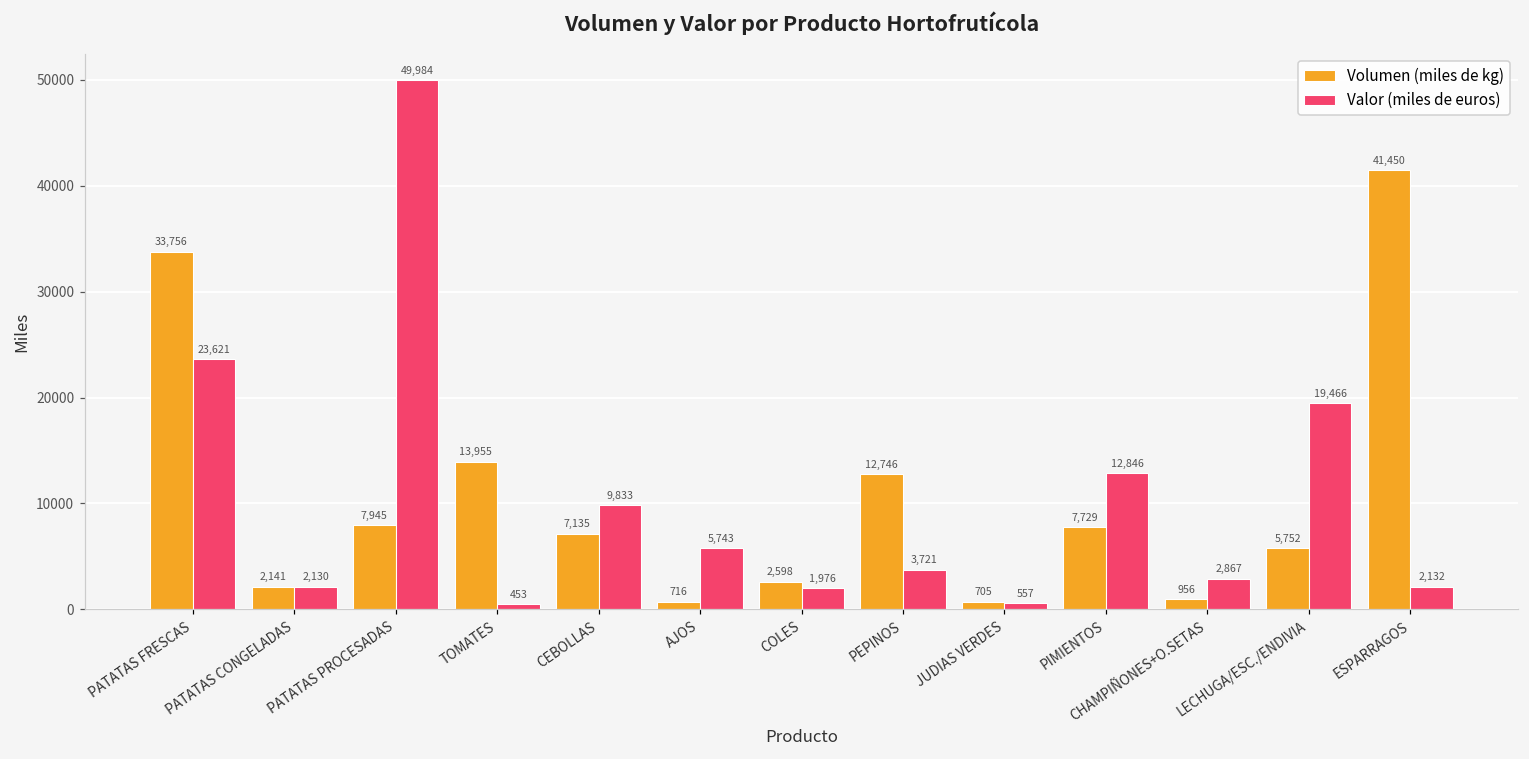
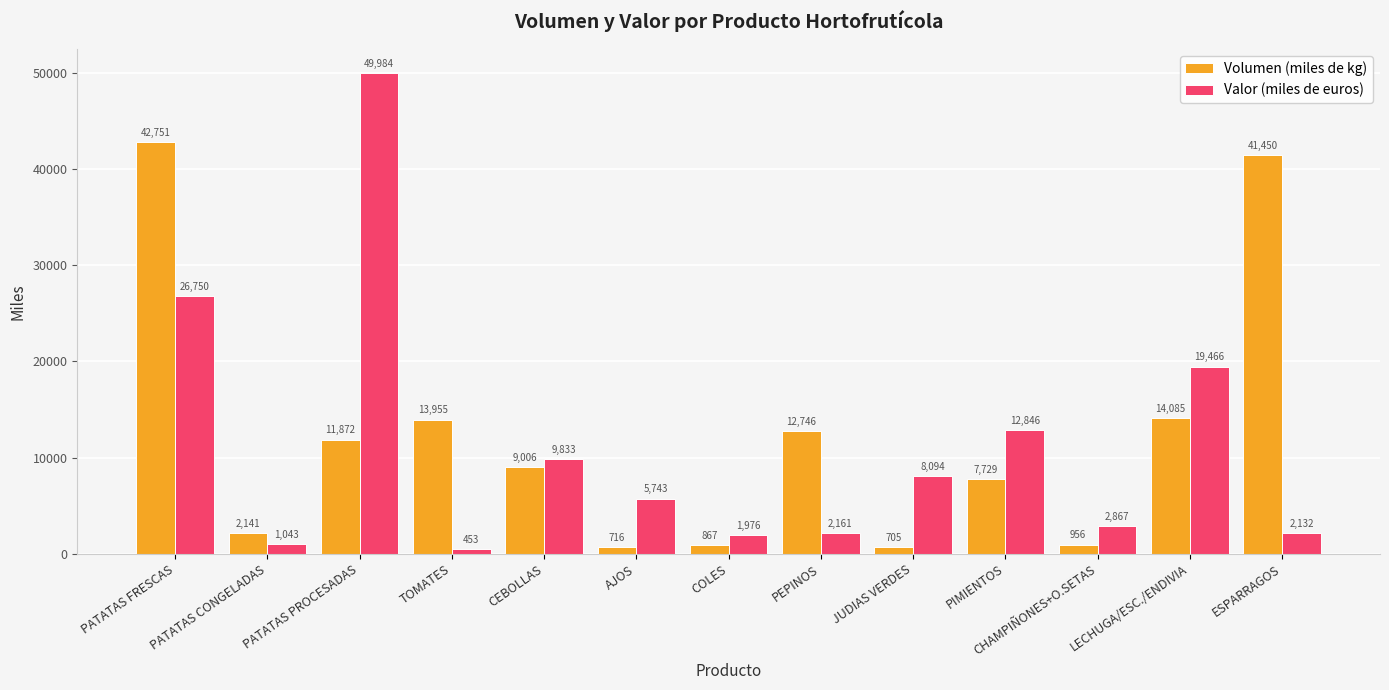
Volumen (miles de kg), PATATAS FRESCAS: 33,756 -> 42,751
Valor (miles de euros), PATATAS FRESCAS: 23,621 -> 26,750
Valor (miles de euros), PATATAS CONGELADAS: 2,130 -> 1,043
Volumen (miles de kg), PATATAS PROCESADAS: 7,945 -> 11,872
Volumen (miles de kg), CEBOLLAS: 7,135 -> 9,006
Volumen (miles de kg), COLES: 2,598 -> 867
Valor (miles de euros), PEPINOS: 3,721 -> 2,161
Valor (miles de euros), JUDIAS VERDES: 557 -> 8,094
Volumen (miles de kg), LECHUGA/ESC./ENDIVIA: 5,752 -> 14,085
